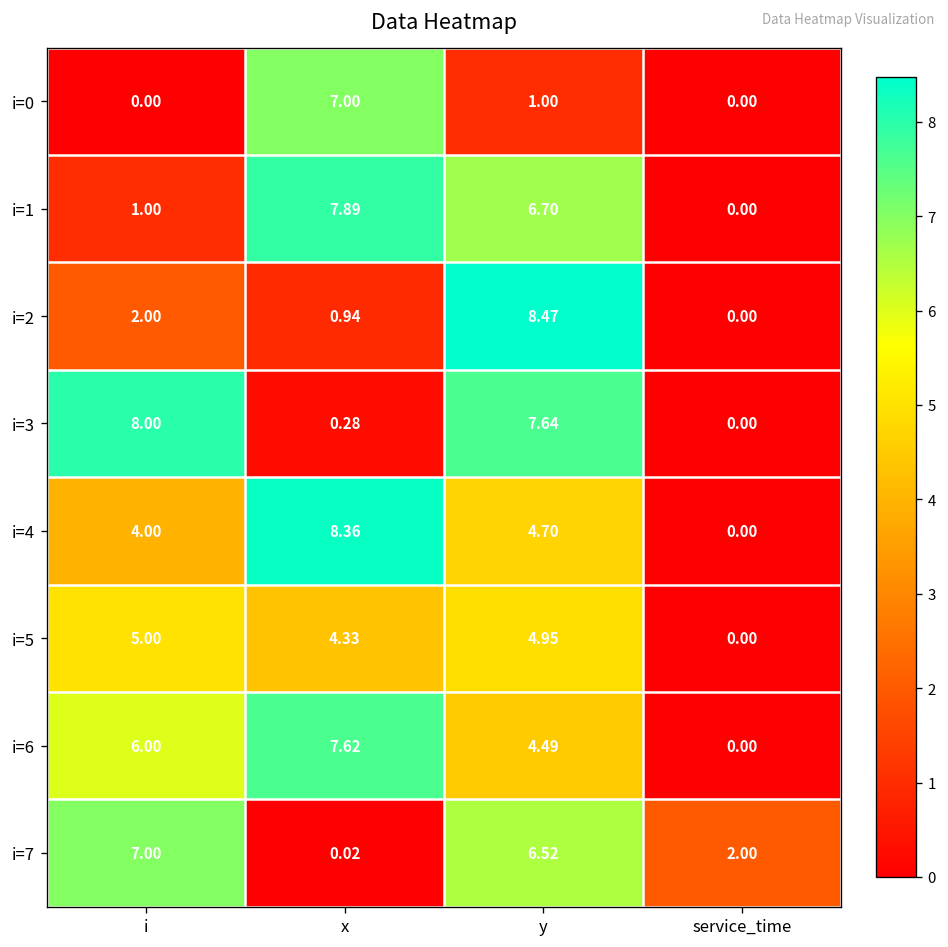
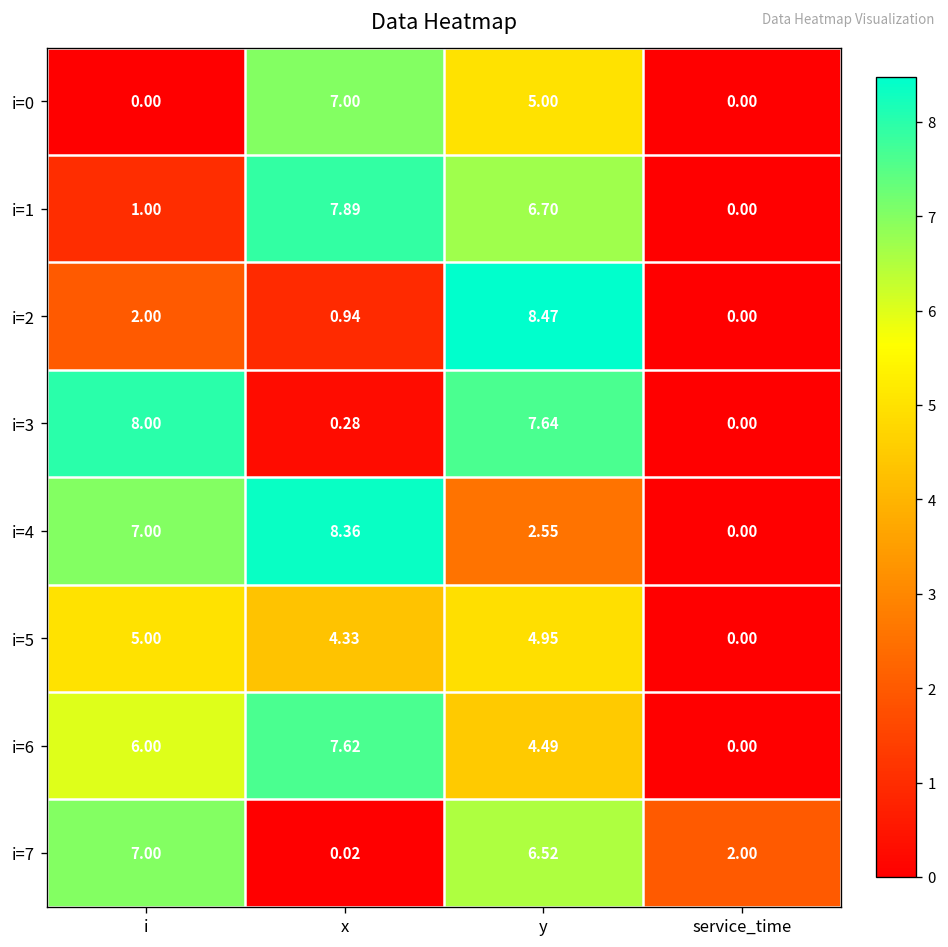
i=0, y: 1.00 -> 5.00
i=4, i: 4.00 -> 7.00
i=4, y: 4.70 -> 2.55
